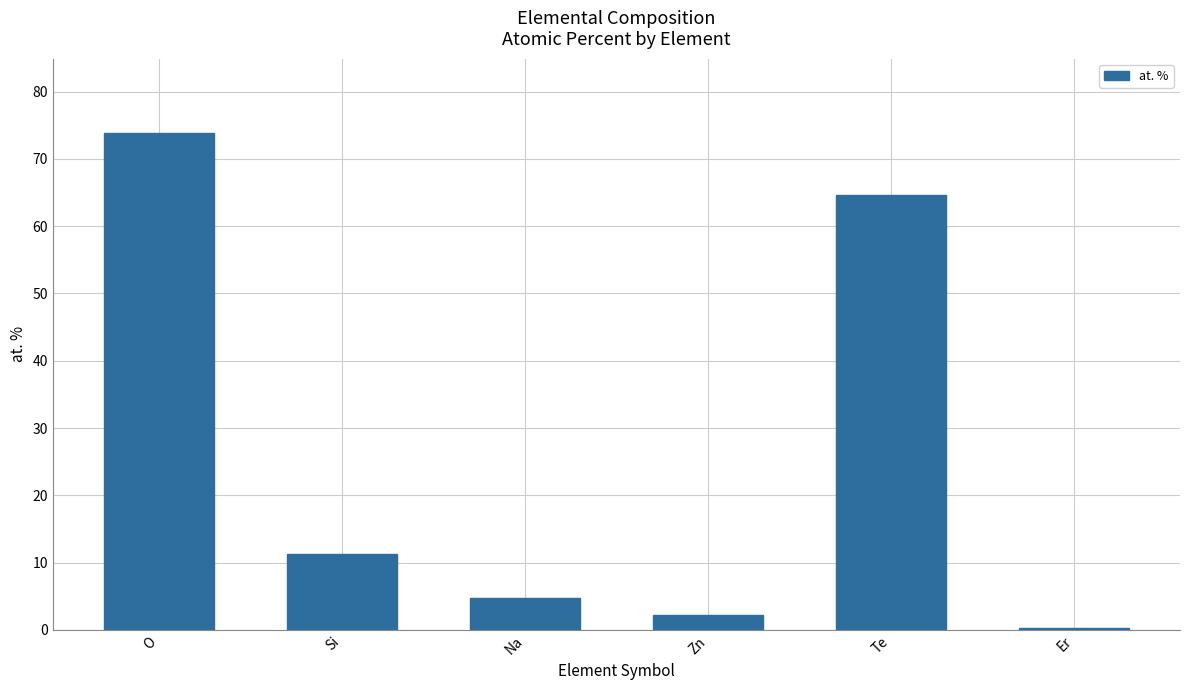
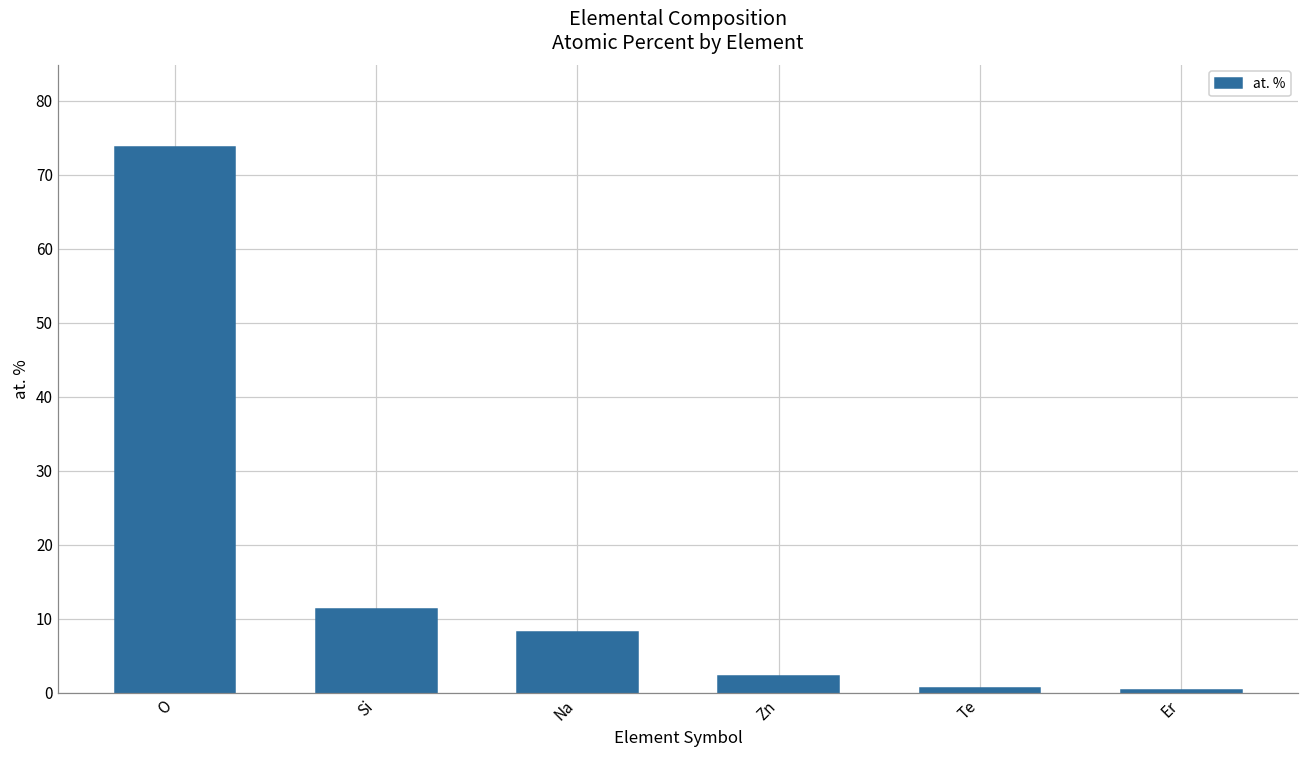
Na: 5 -> 8
Te: 65 -> 1
